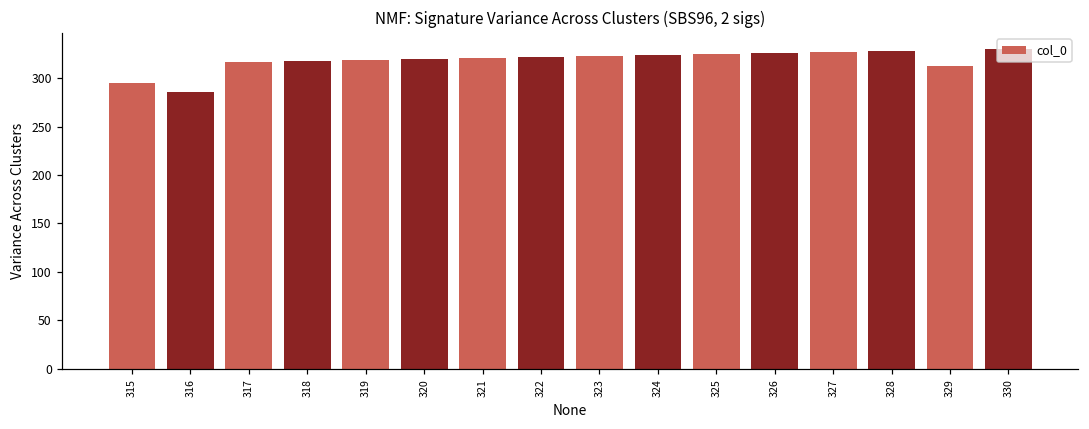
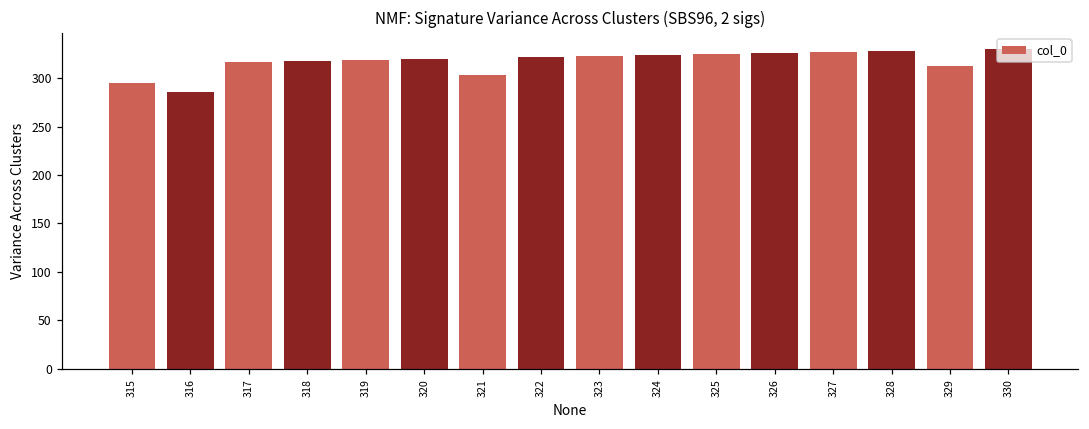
321: 320 -> 300
